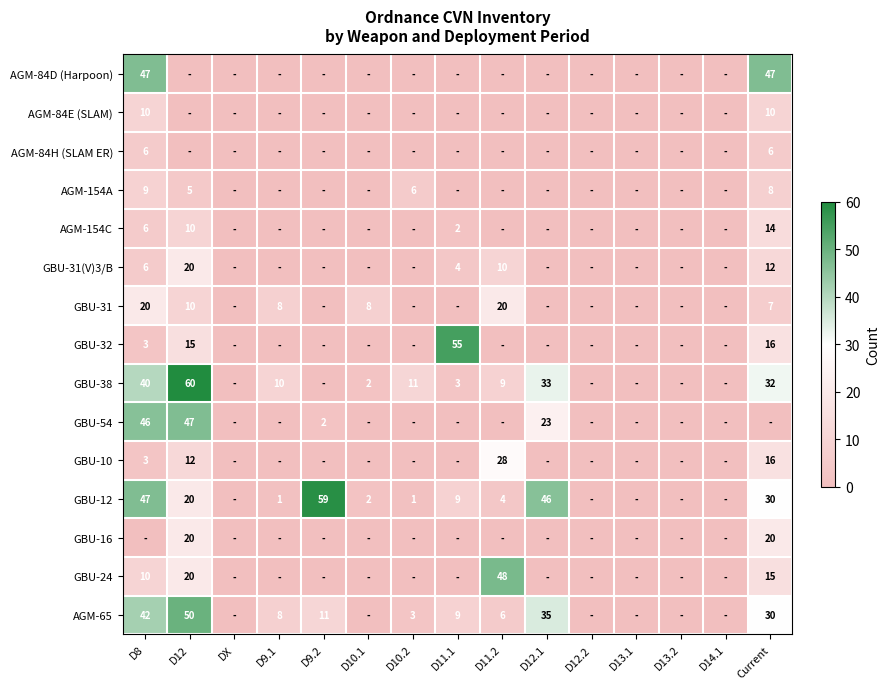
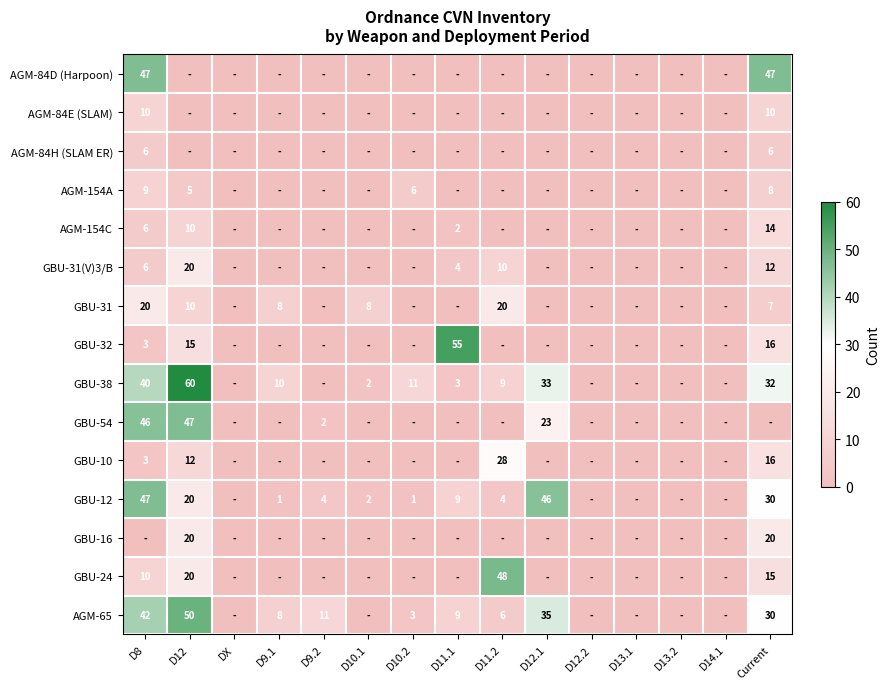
GBU-12, D9.2: 59 -> 4
